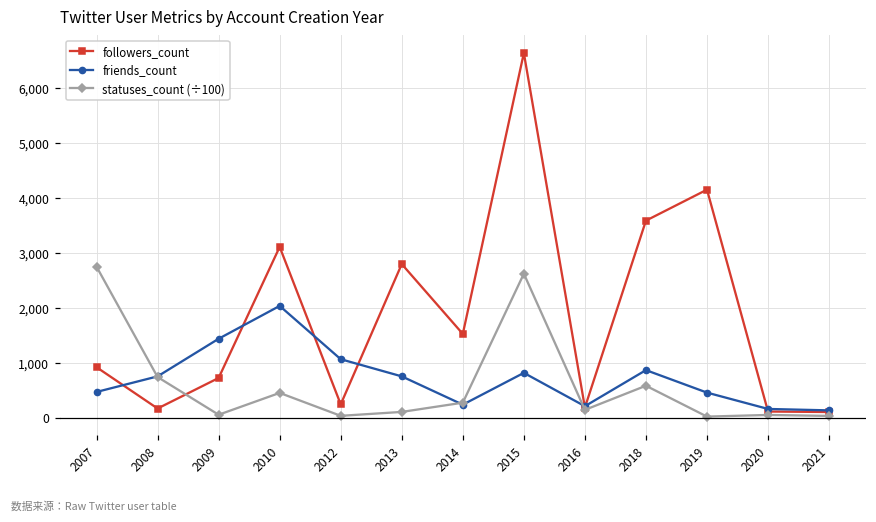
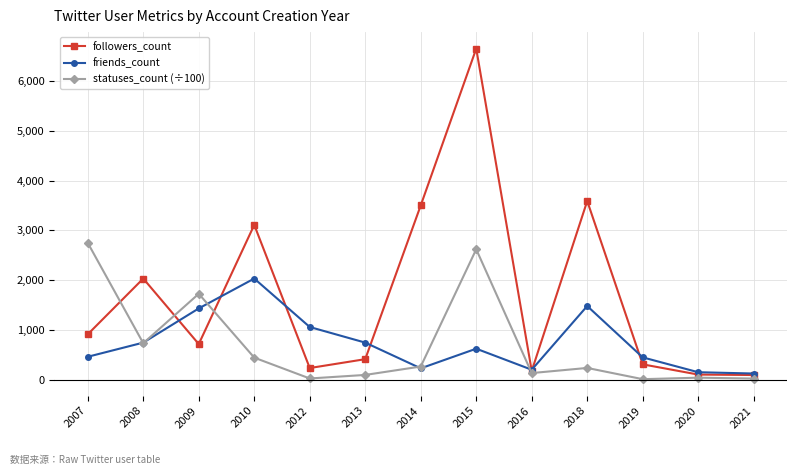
followers_count, 2008: 200 -> 2,000
statuses_count (÷100), 2009: 100 -> 1,700
followers_count, 2013: 2,800 -> 400
followers_count, 2014: 1,500 -> 3,500
friends_count, 2015: 800 -> 600
friends_count, 2018: 900 -> 1,500
statuses_count (÷100), 2018: 600 -> 200
followers_count, 2019: 4,200 -> 300
